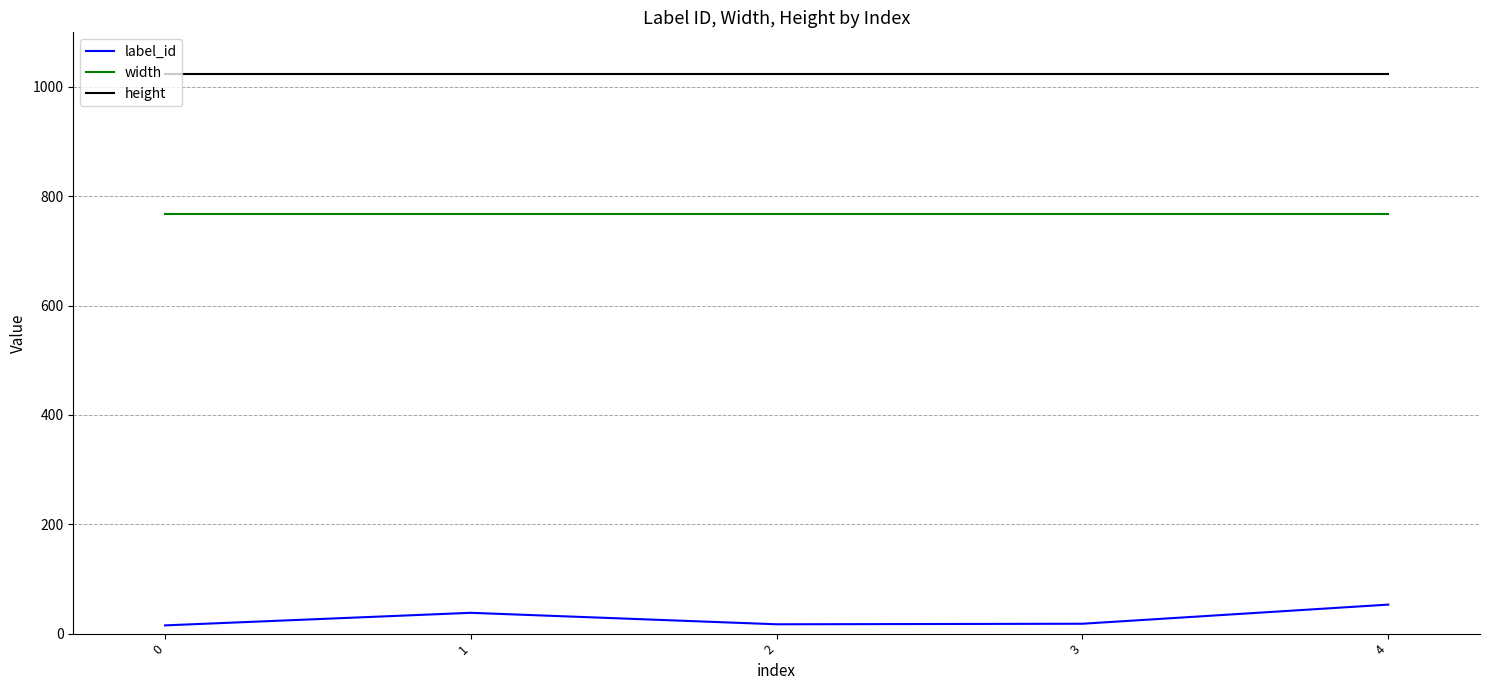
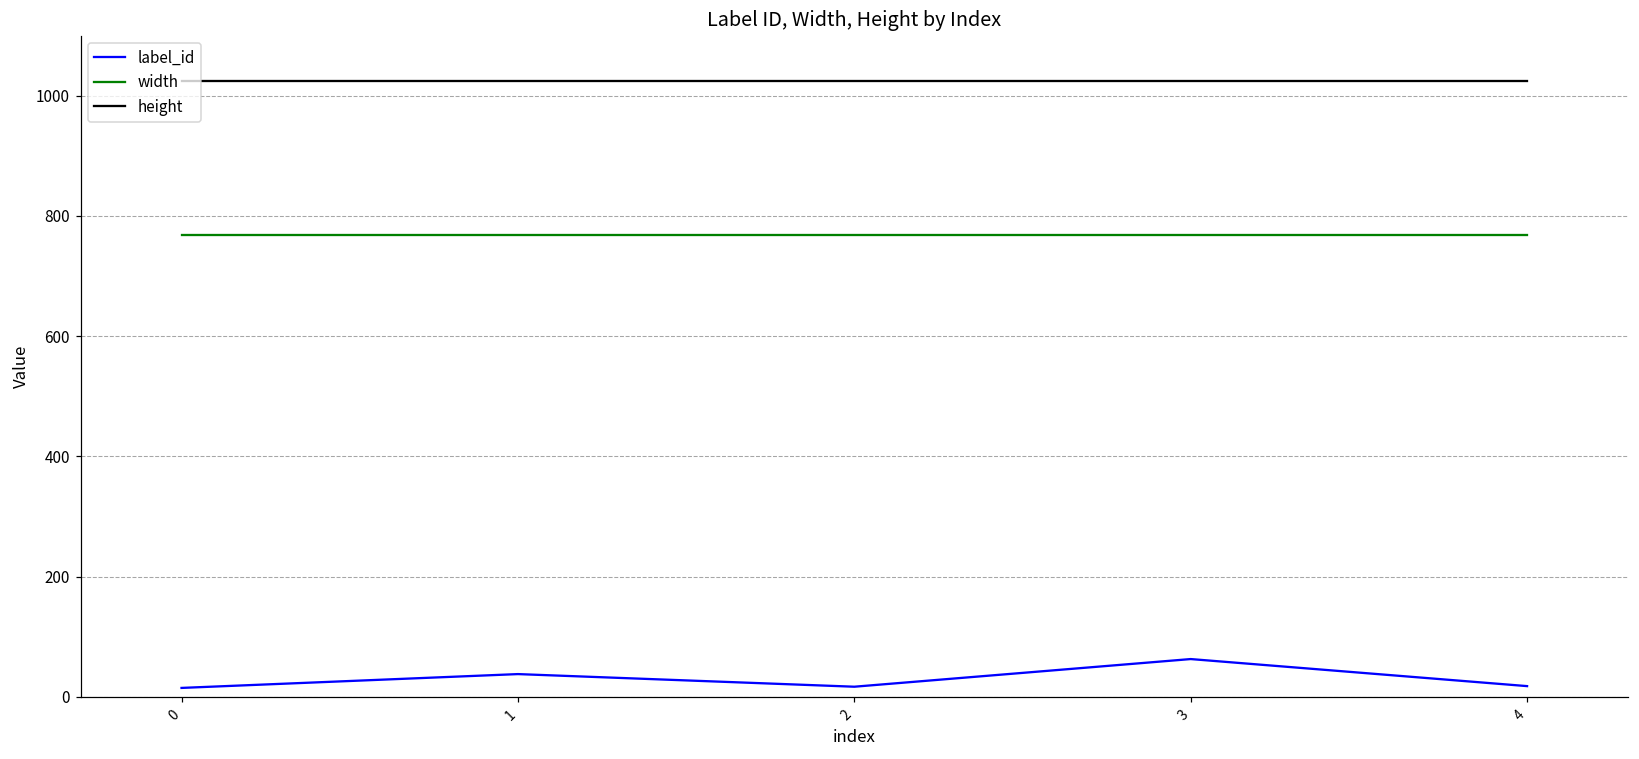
label_id, 3: 20 -> 60
label_id, 4: 50 -> 20
